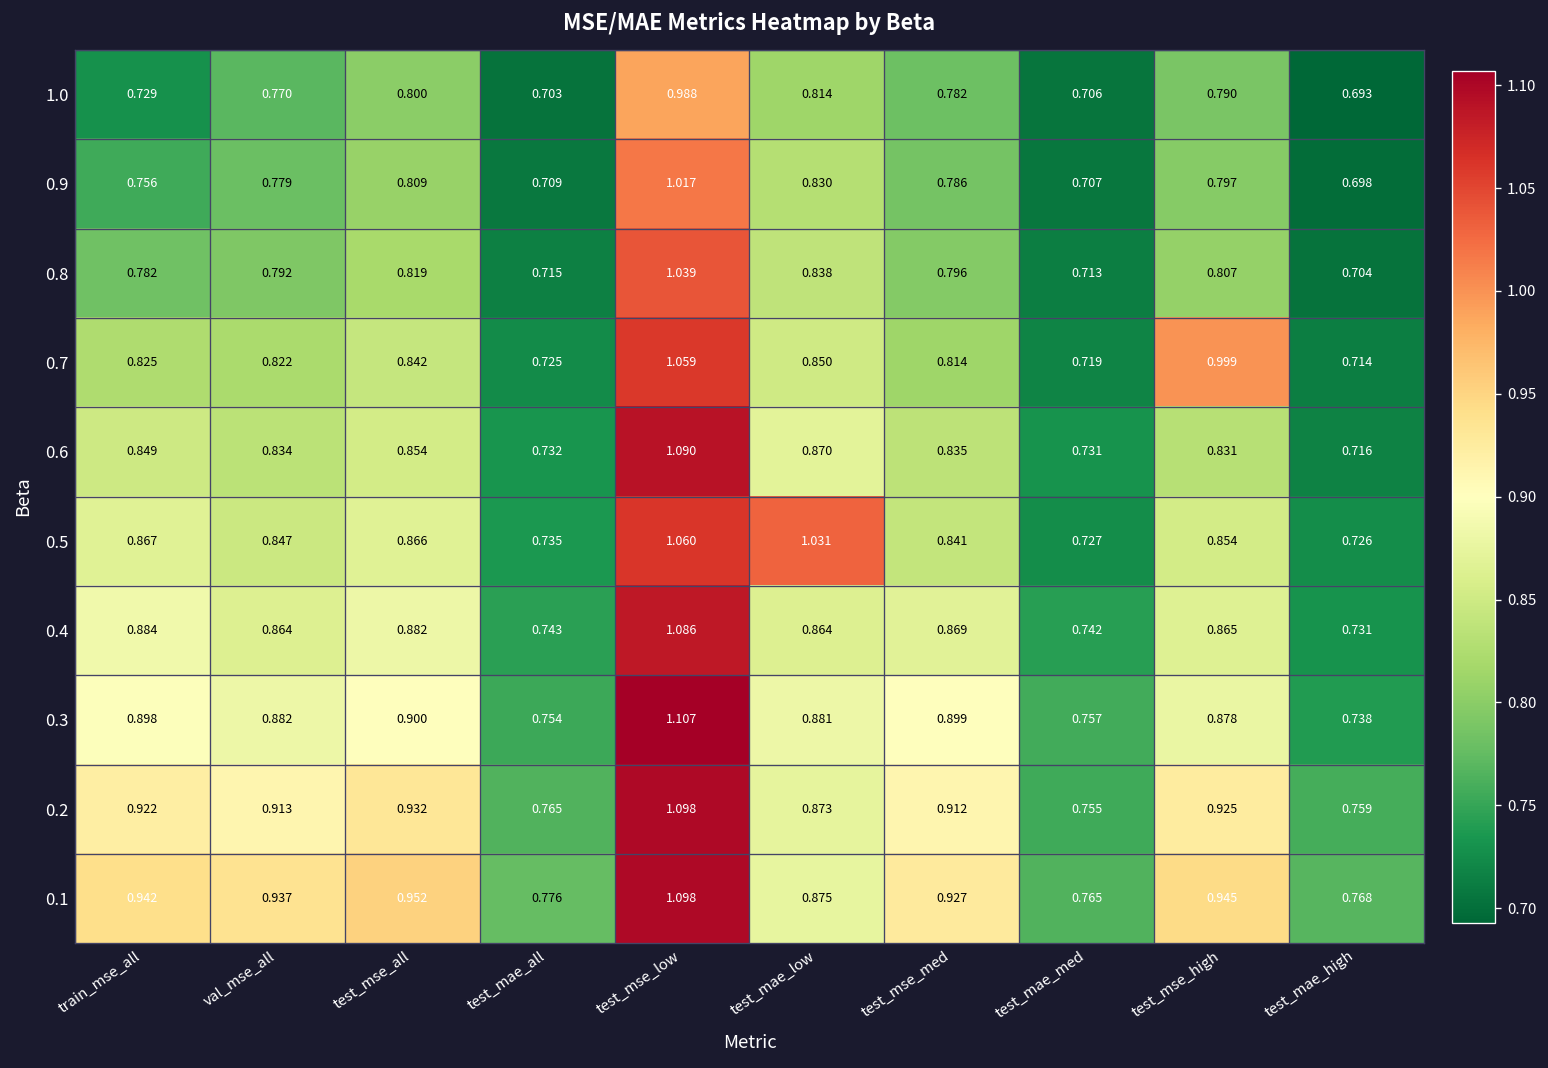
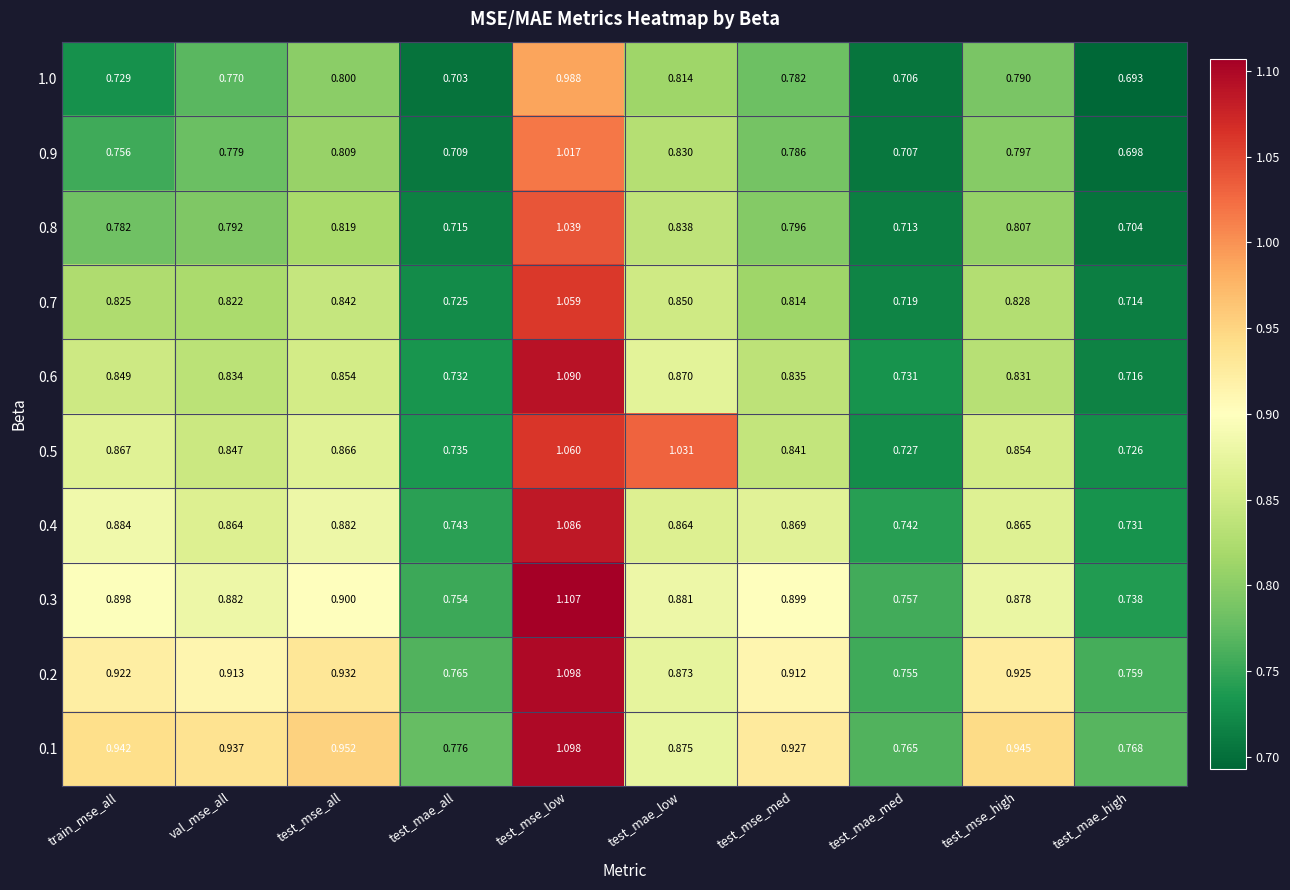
0.7, test_mse_high: 0.999 -> 0.828
